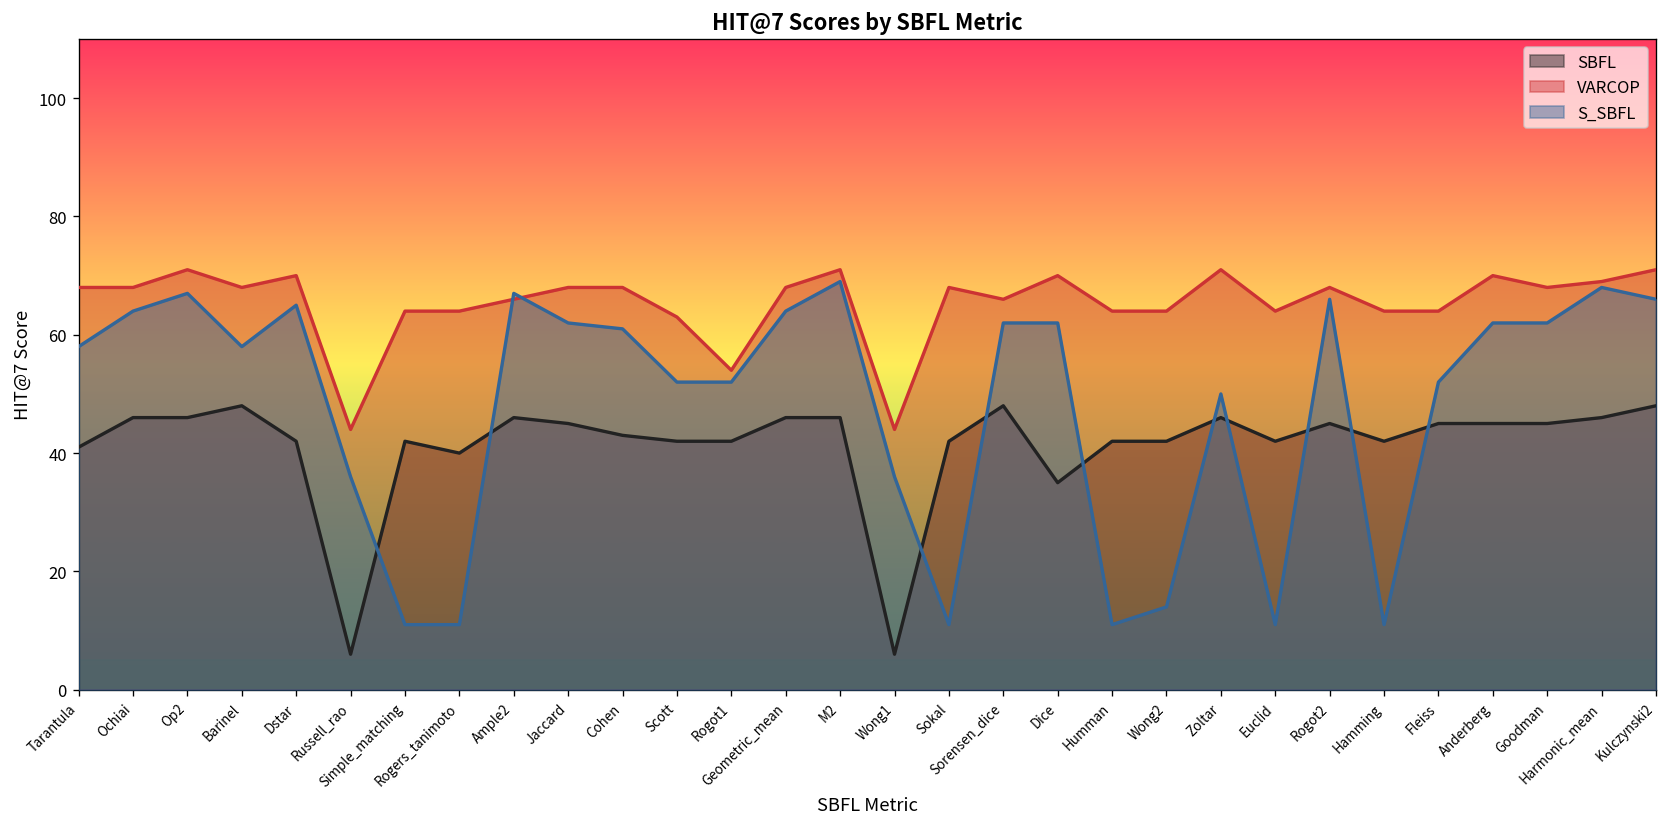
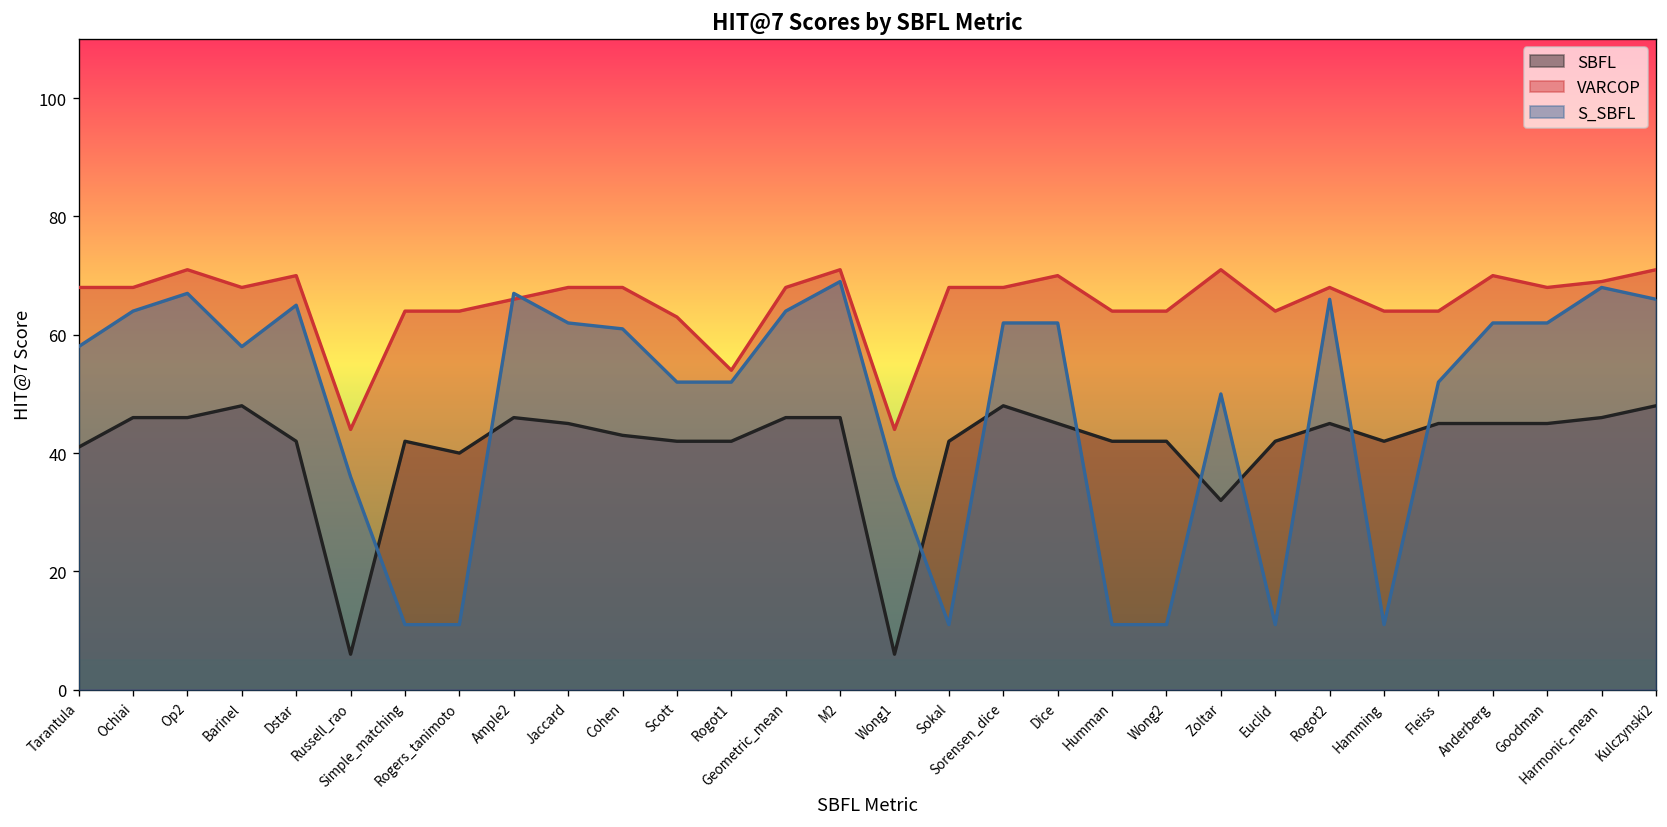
VARCOP, Sorensen_dice: 66 -> 68
SBFL, Dice: 35 -> 45
S_SBFL, Wong2: 14 -> 11
SBFL, Zoltar: 46 -> 32
